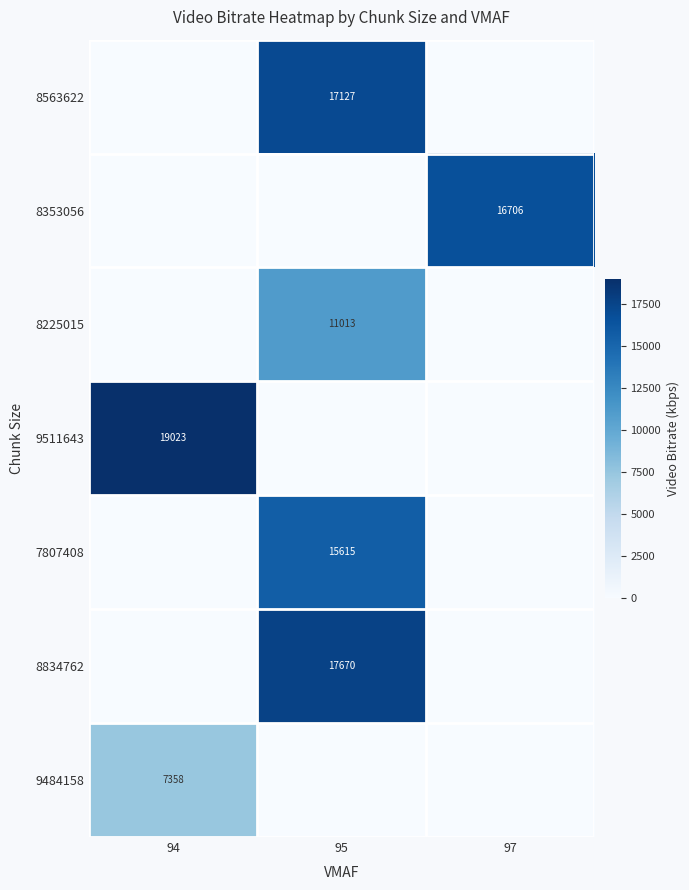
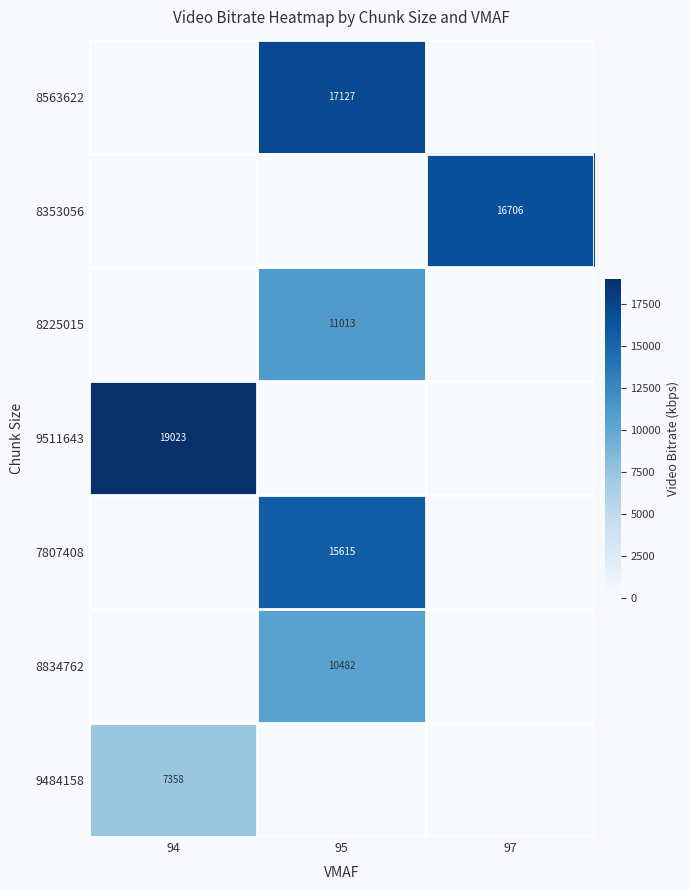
8834762, 95: 17670 -> 10482
